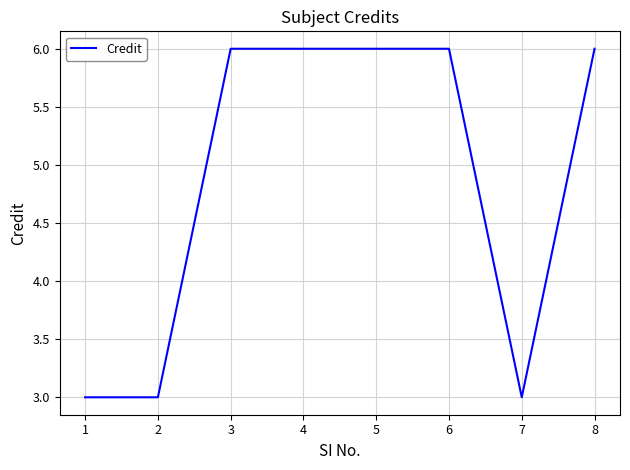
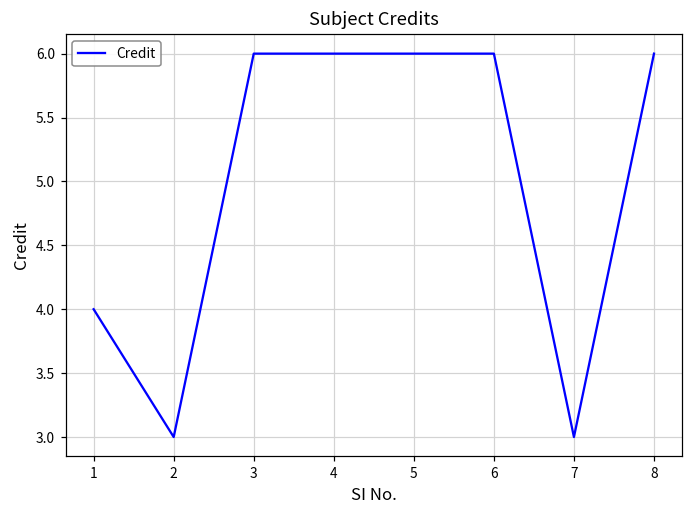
1: 3 -> 4
